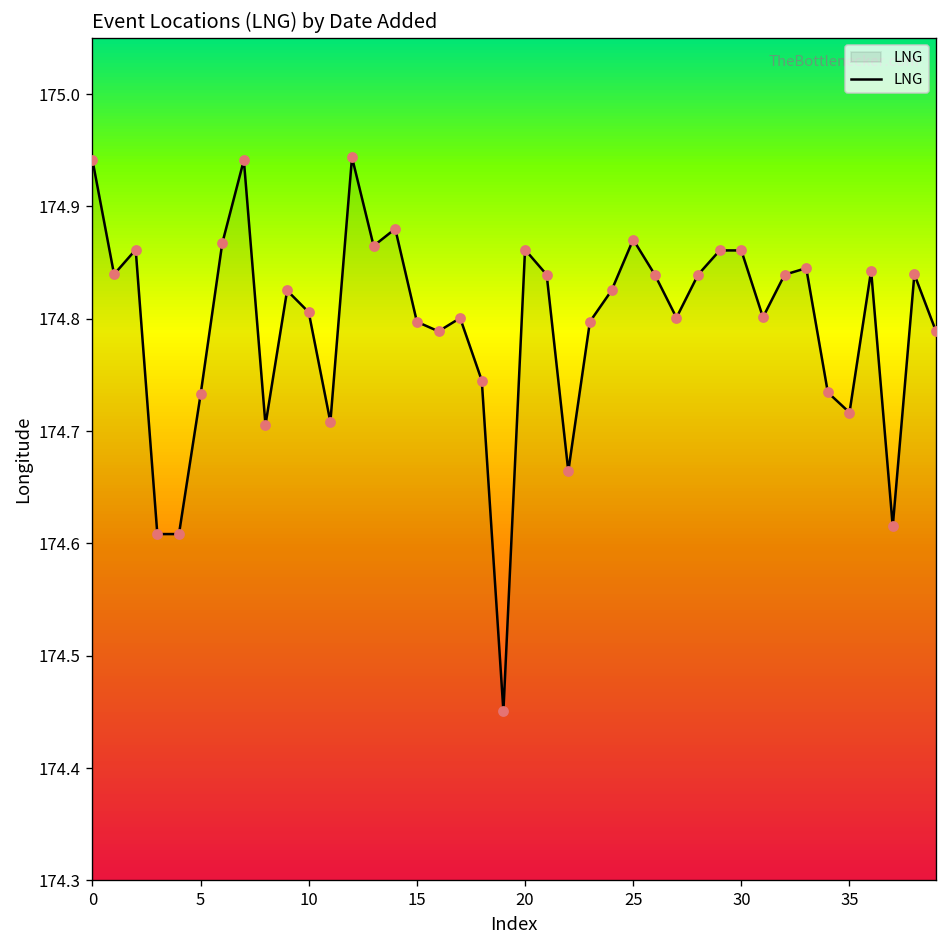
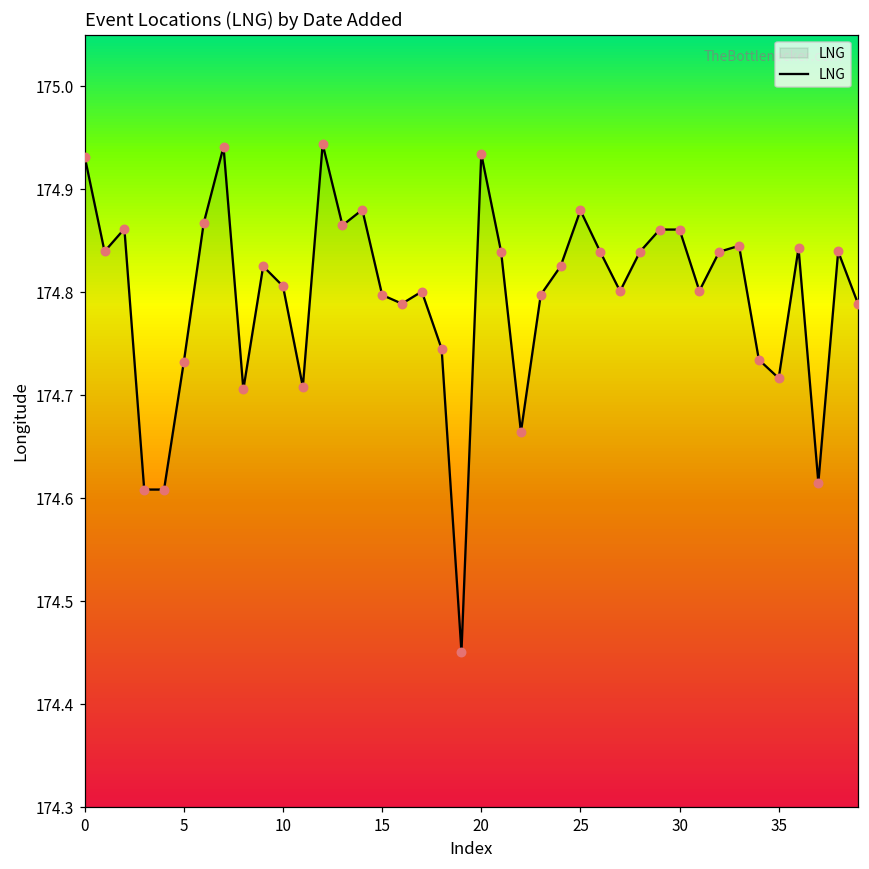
0: 174.94 -> 174.93
20: 174.86 -> 174.93
25: 174.87 -> 174.88
